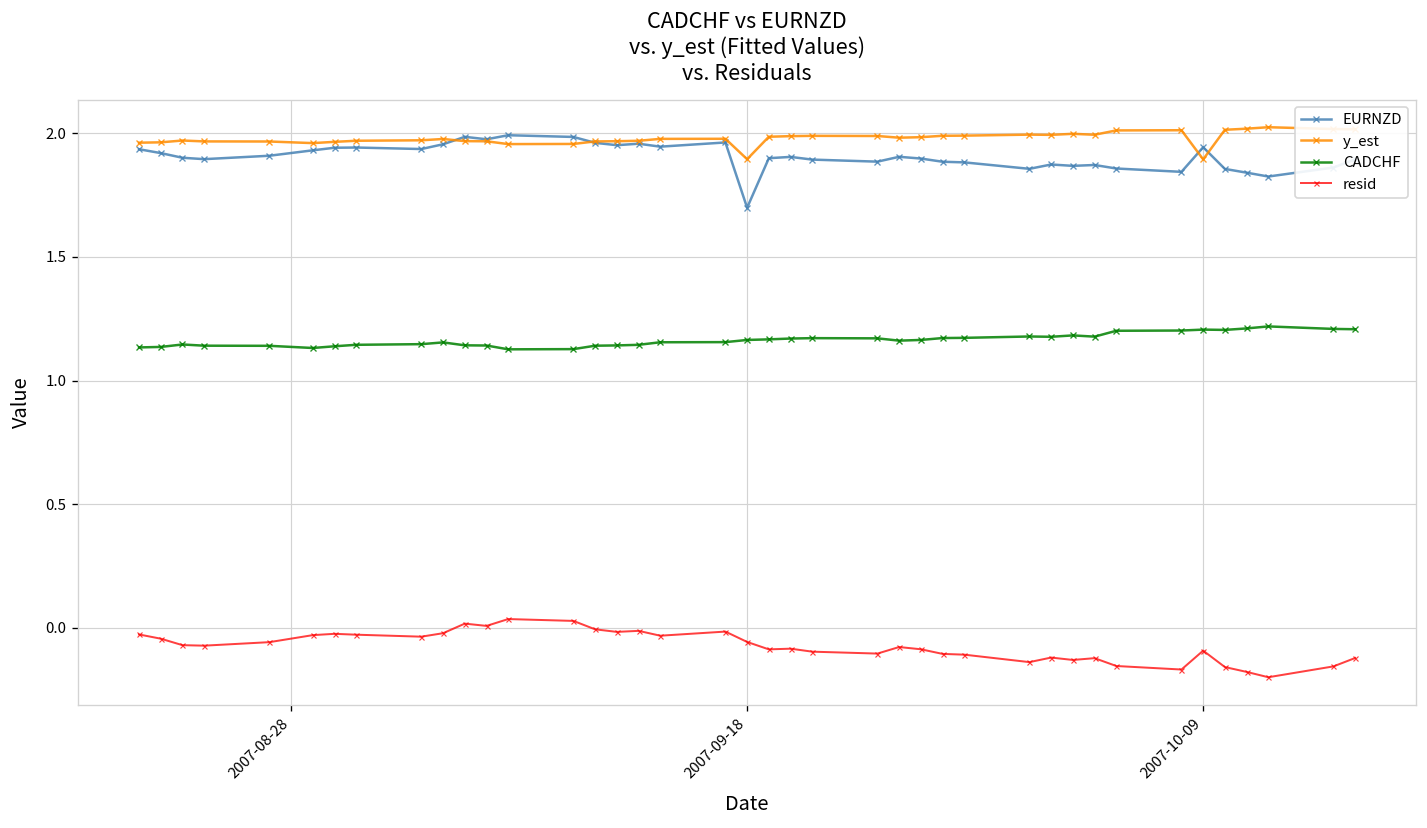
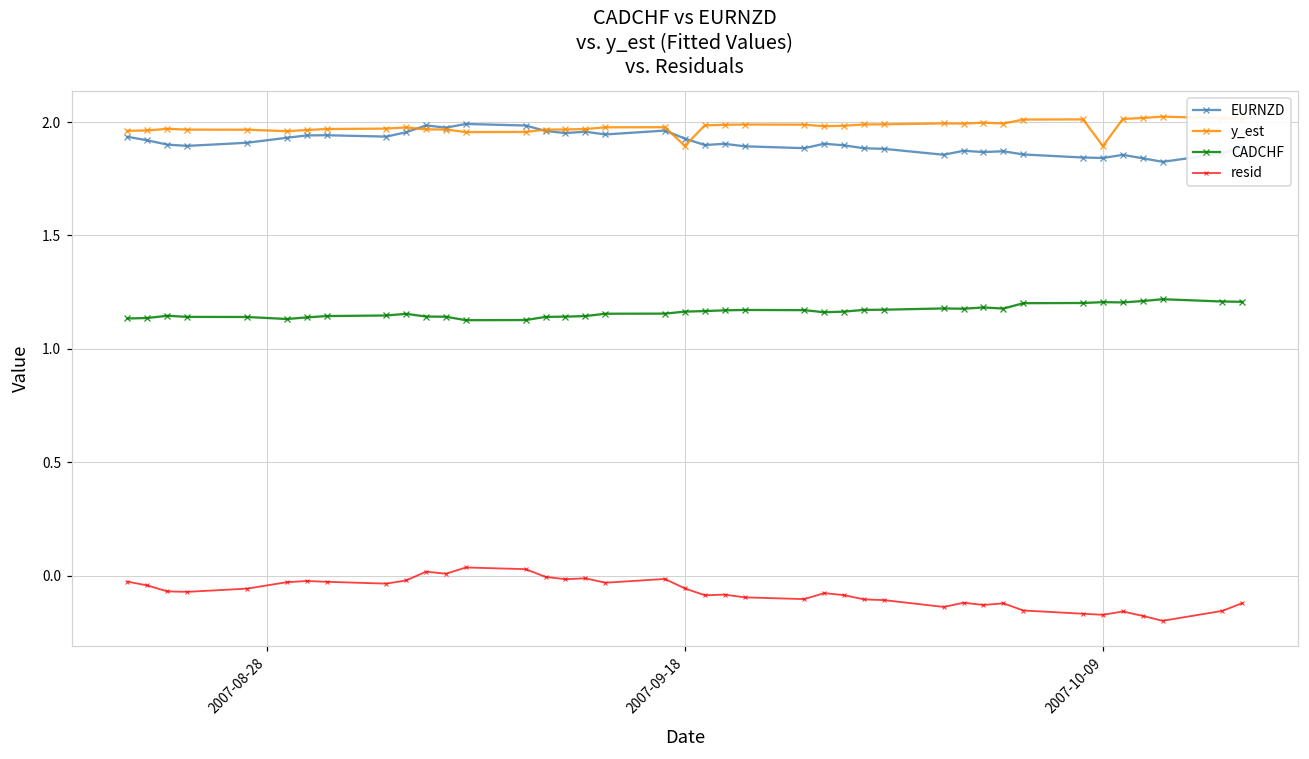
EURNZD, 2007-09-18: 1.70 -> 1.93
EURNZD, 2007-10-09: 1.94 -> 1.84
resid, 2007-10-09: -0.09 -> -0.17
